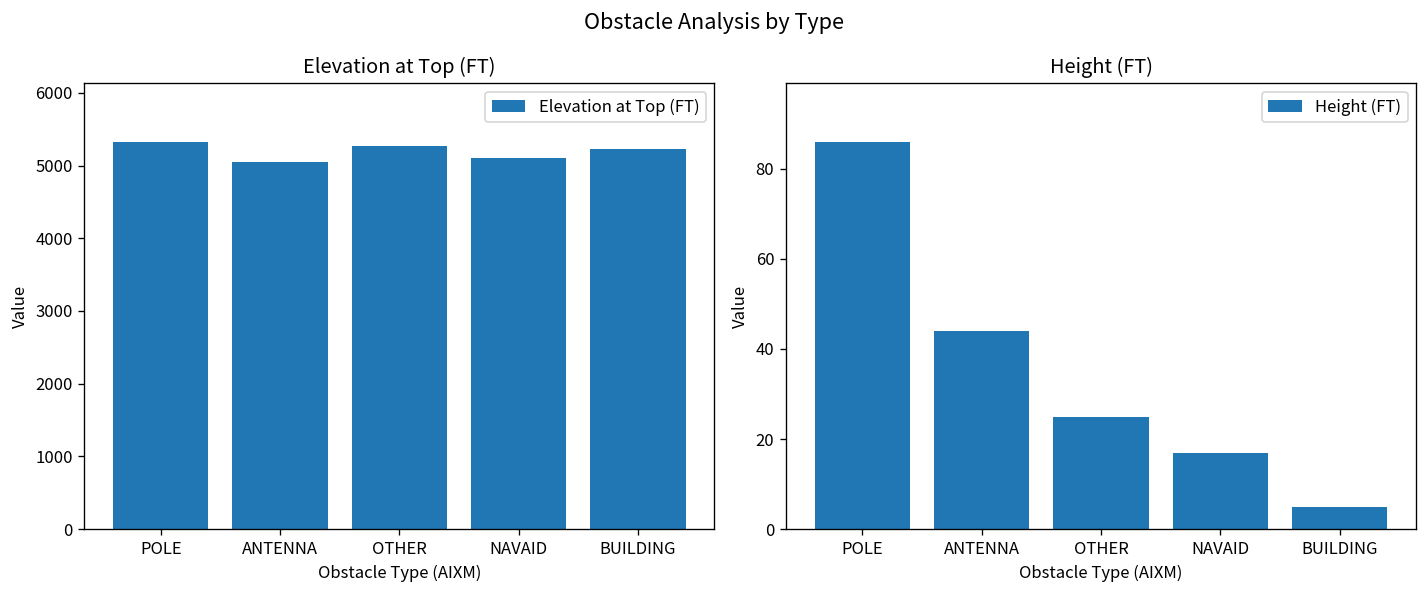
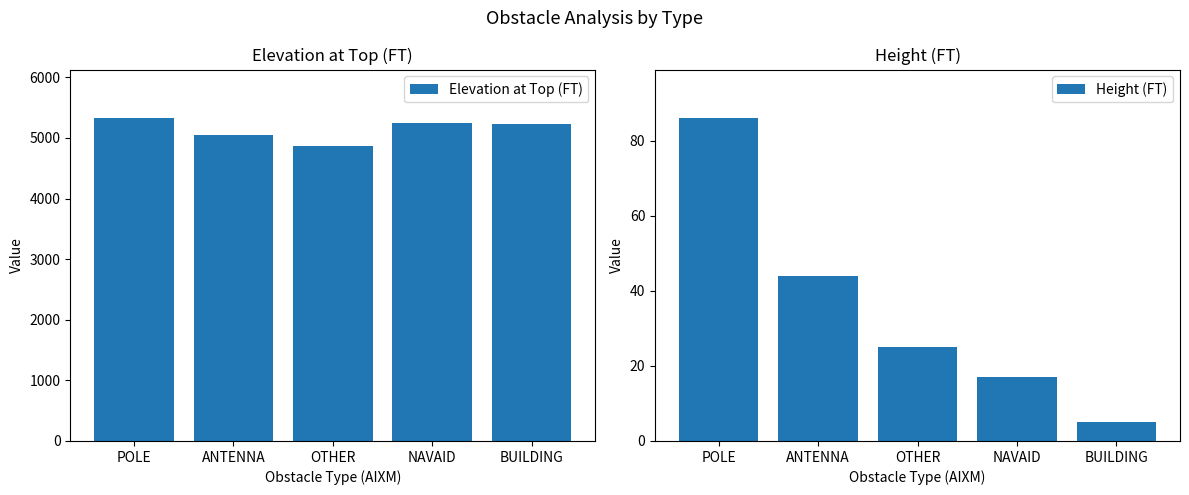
Elevation at Top (FT), OTHER: 5300 -> 4900
Elevation at Top (FT), NAVAID: 5100 -> 5200
